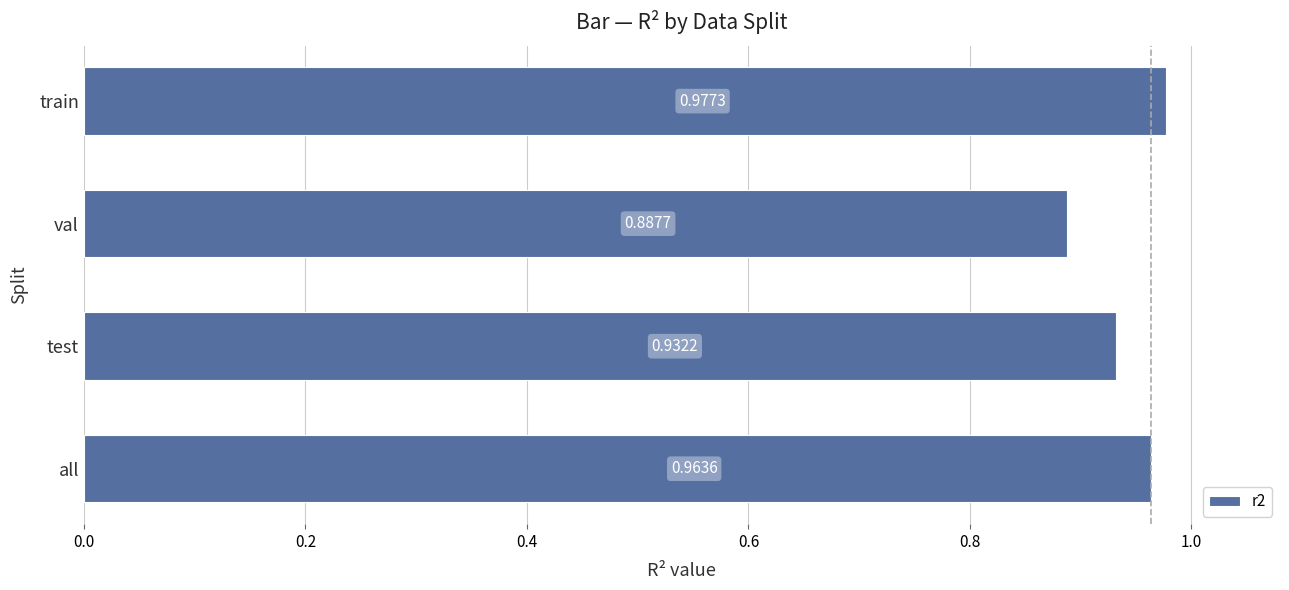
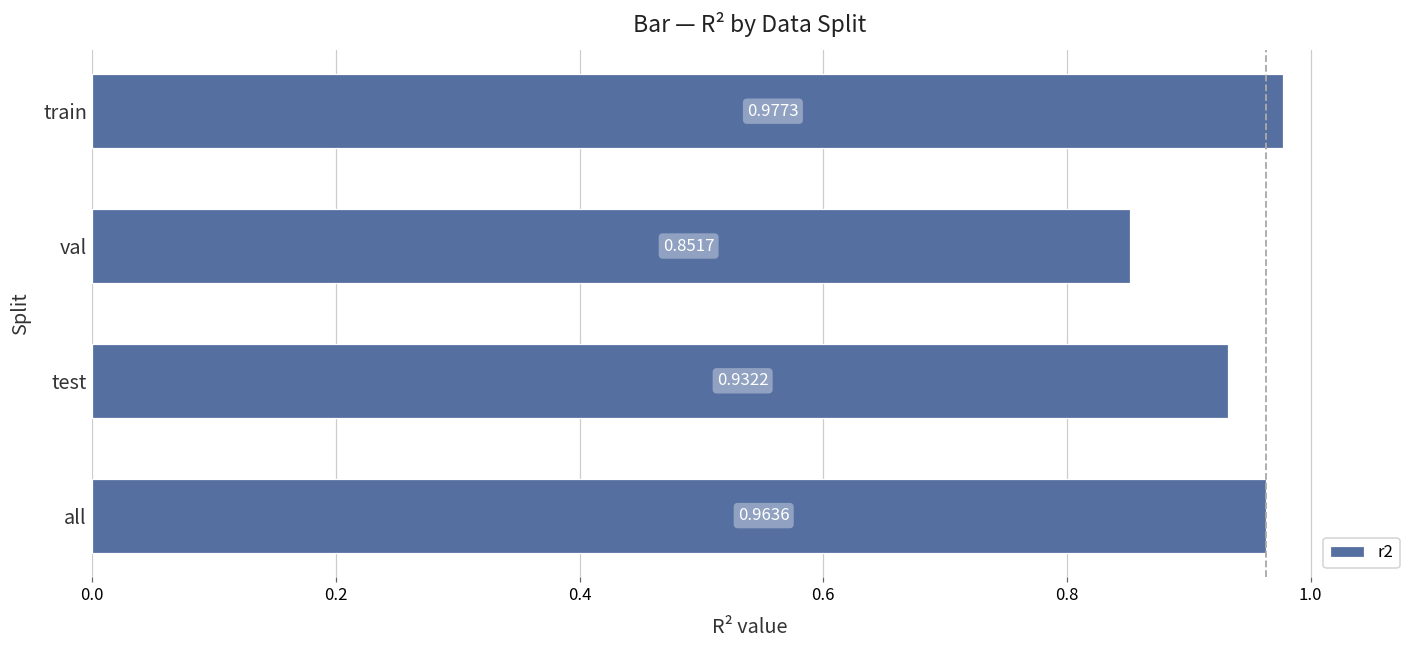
val: 0.8877 -> 0.8517
